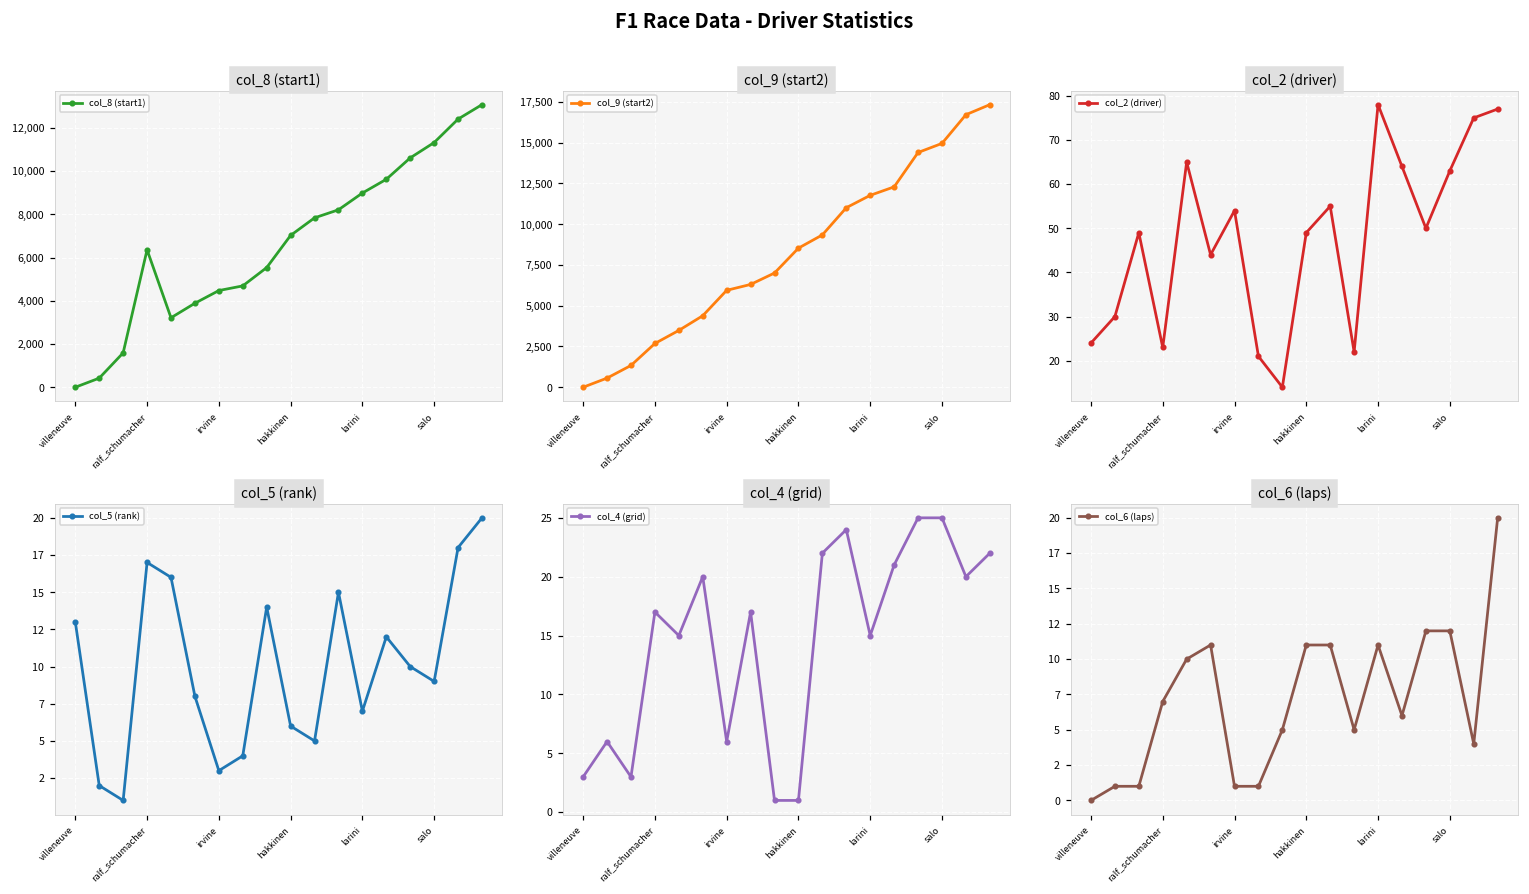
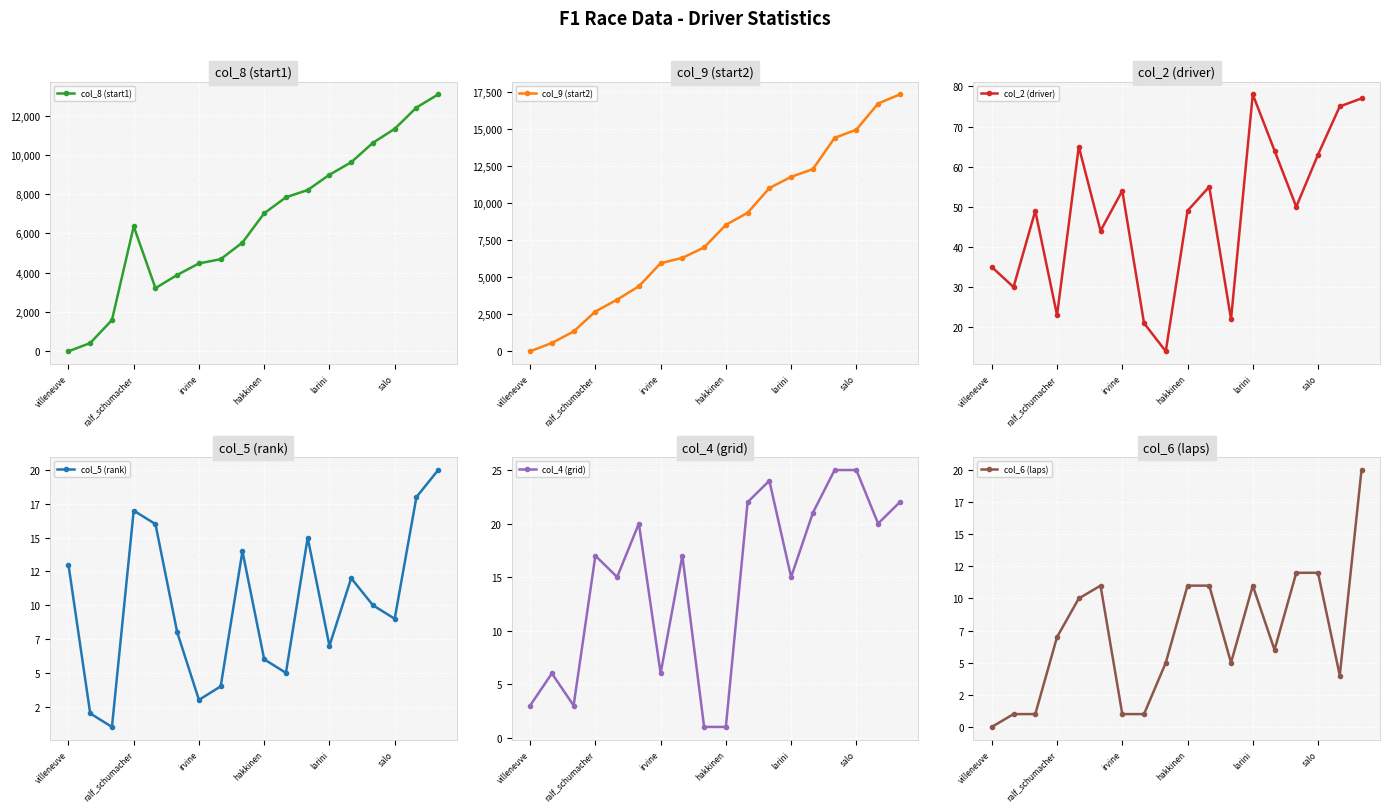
col_2 (driver), villeneuve: 24 -> 35
